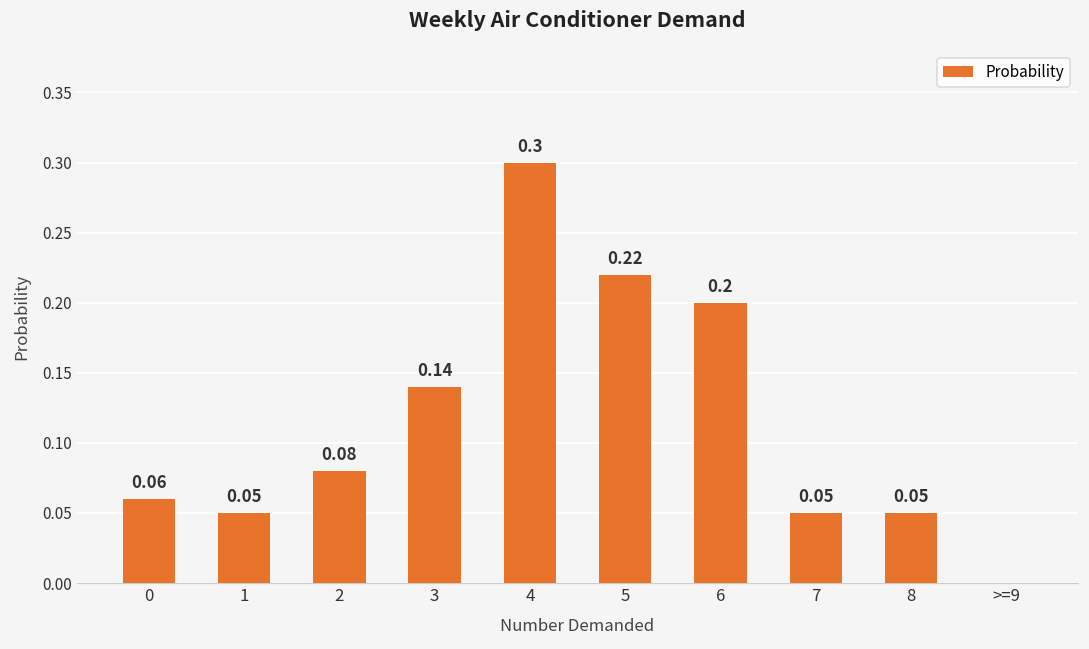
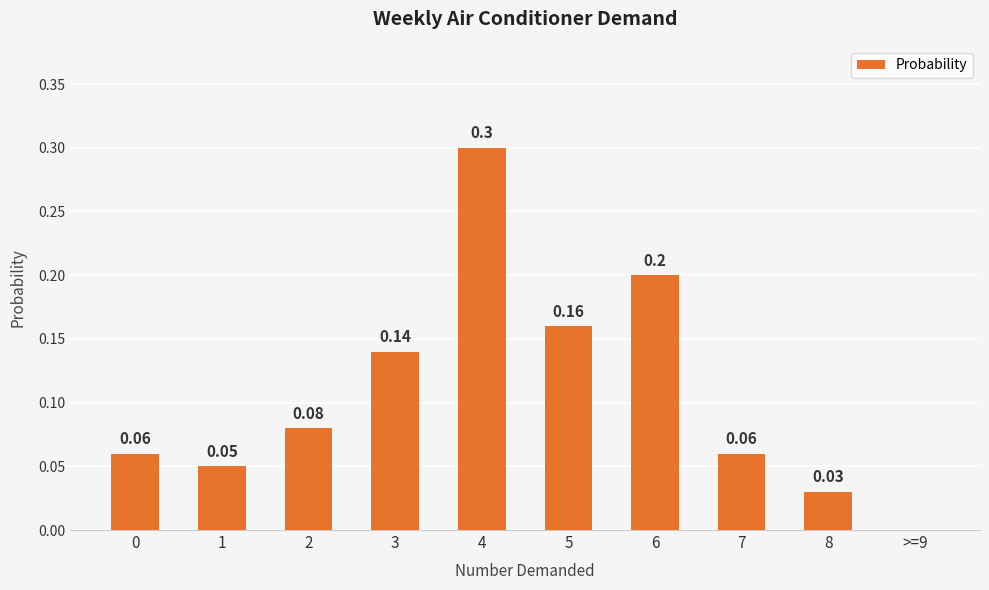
5: 0.22 -> 0.16
7: 0.05 -> 0.06
8: 0.05 -> 0.03
